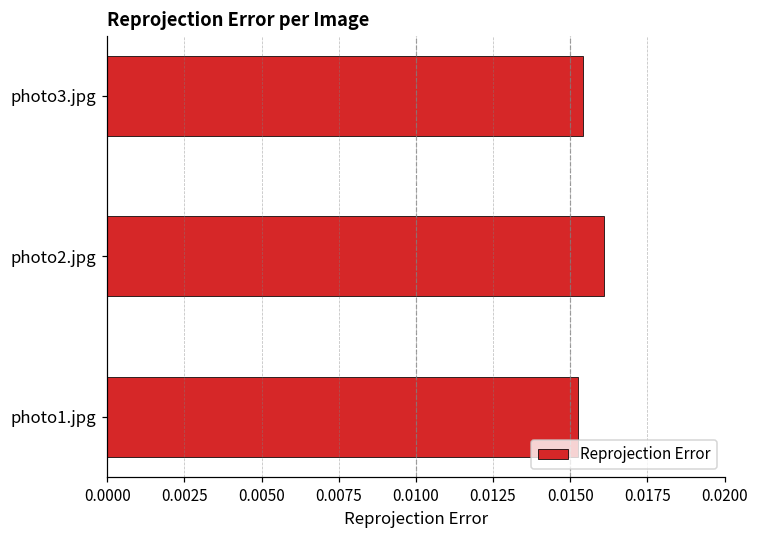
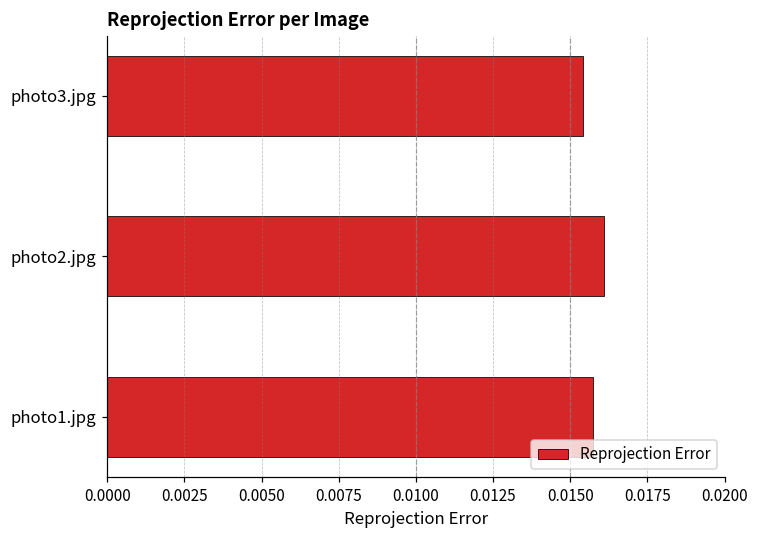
photo1.jpg: 0.0153 -> 0.0158
